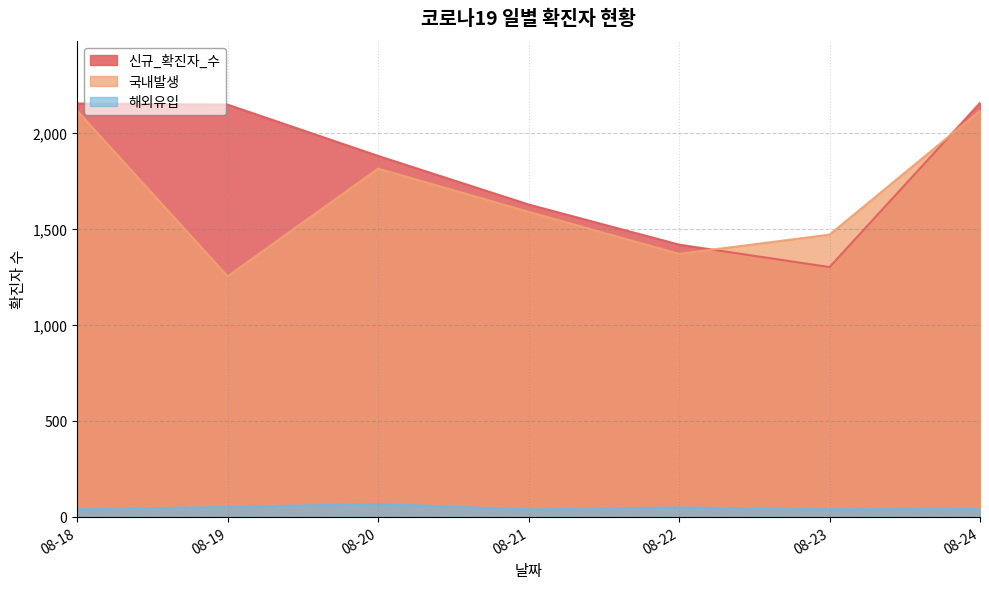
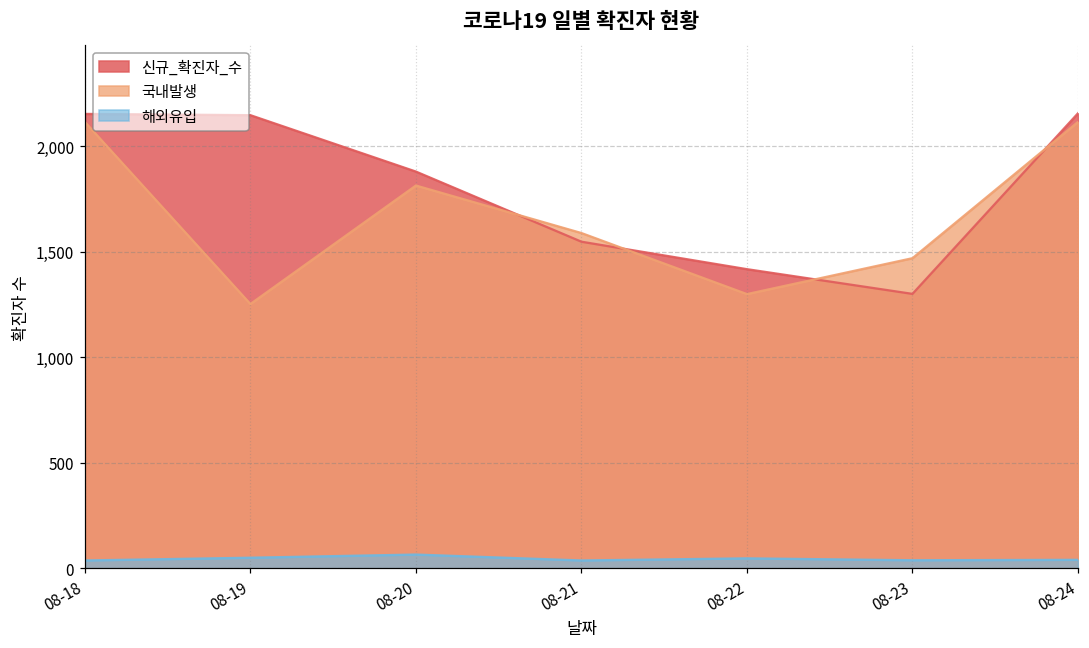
신규_확진자_수, 08-21: 1,630 -> 1,550
국내발생, 08-22: 1,370 -> 1,300
